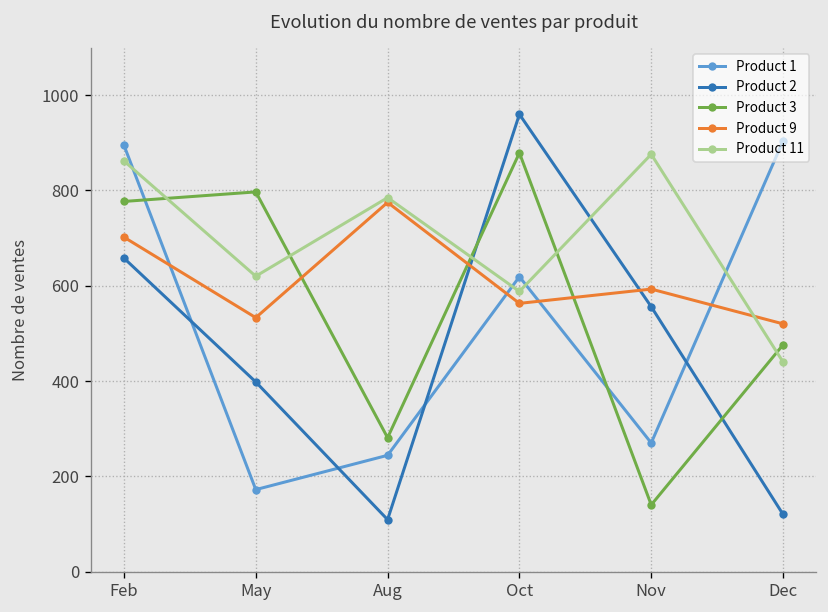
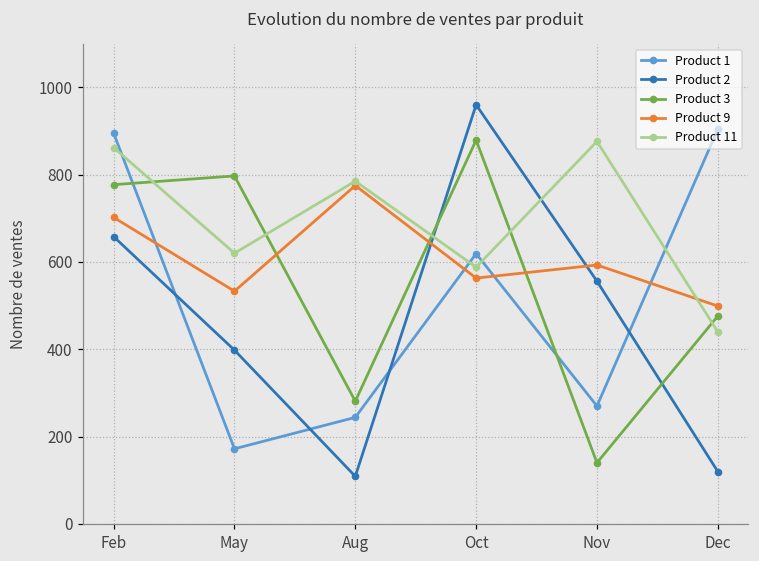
Product 9, Dec: 520 -> 500
